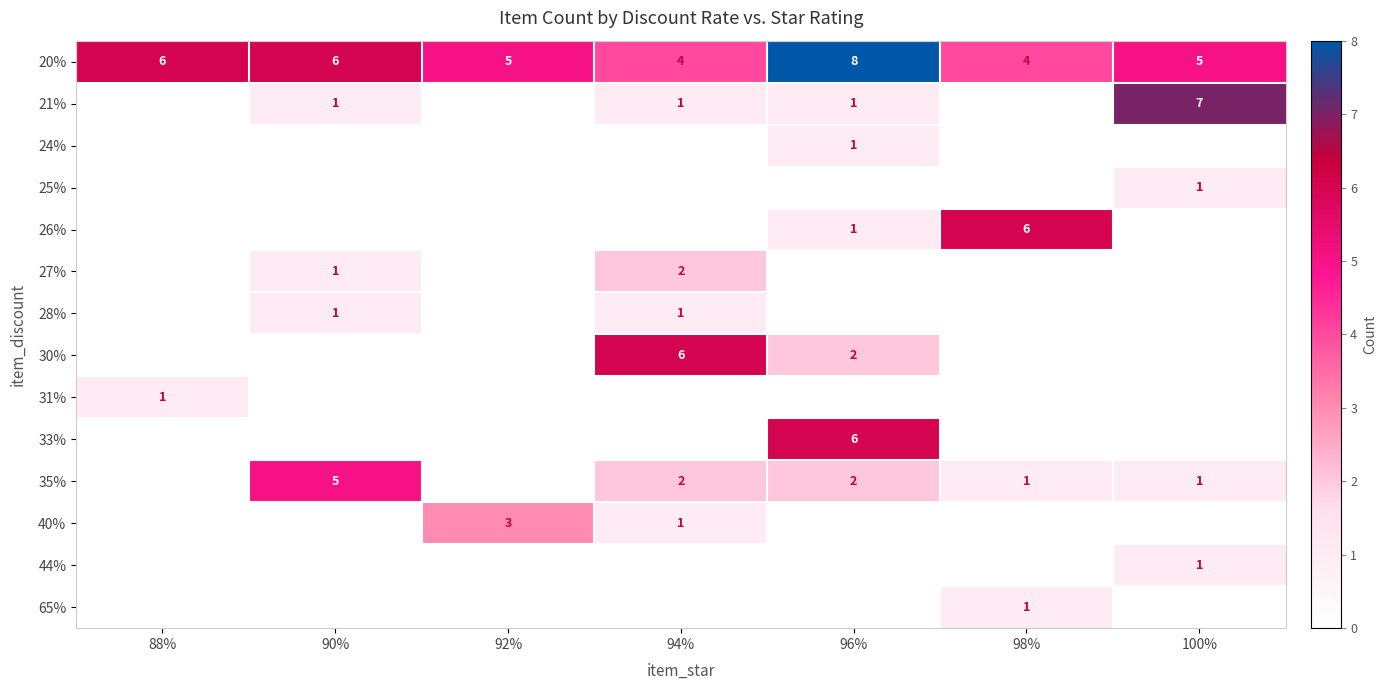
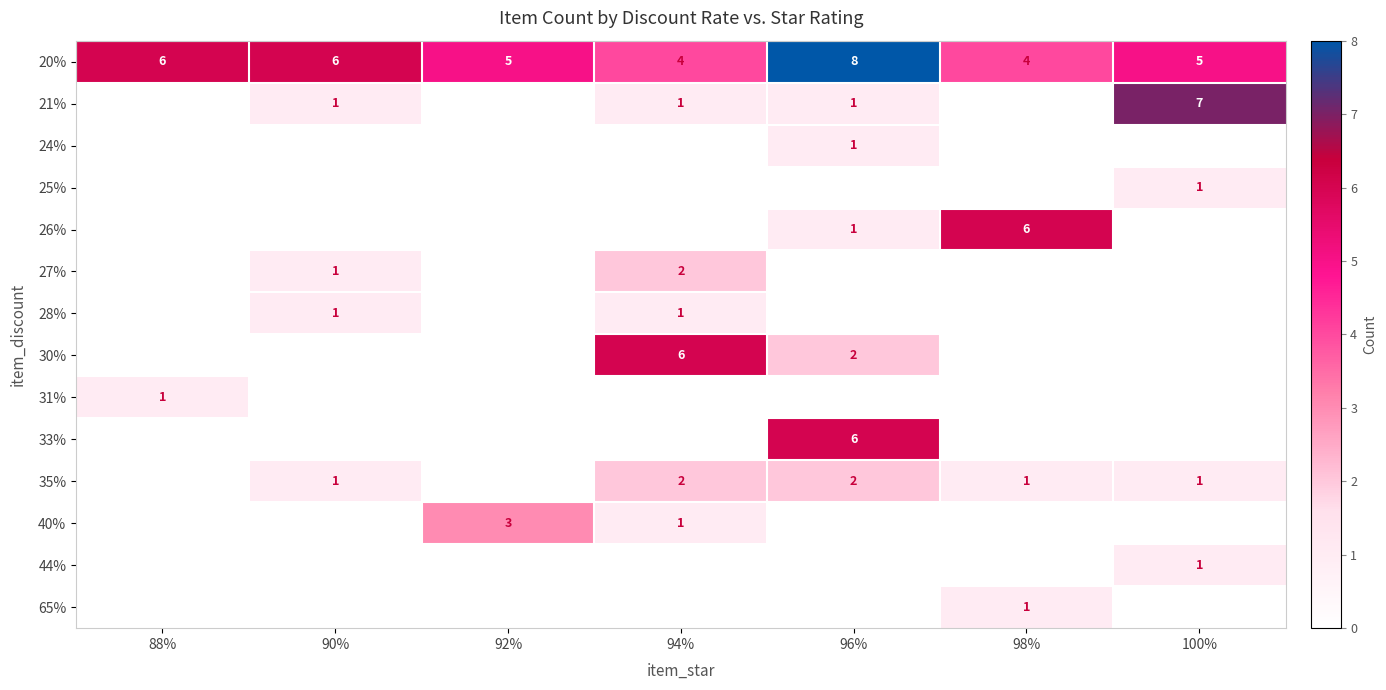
35%, 90%: 5 -> 1
